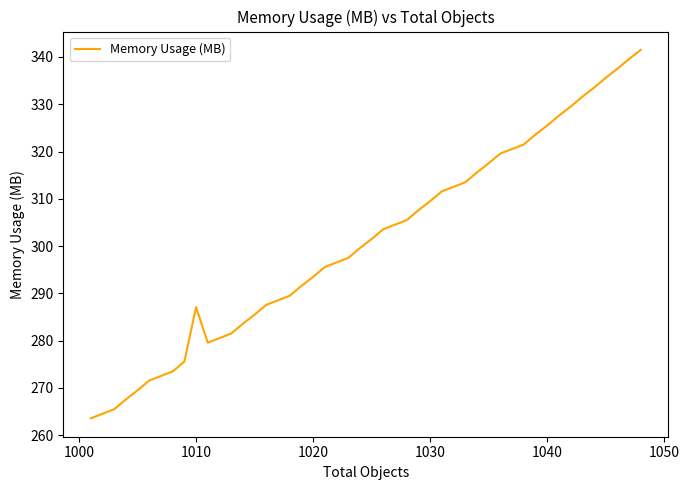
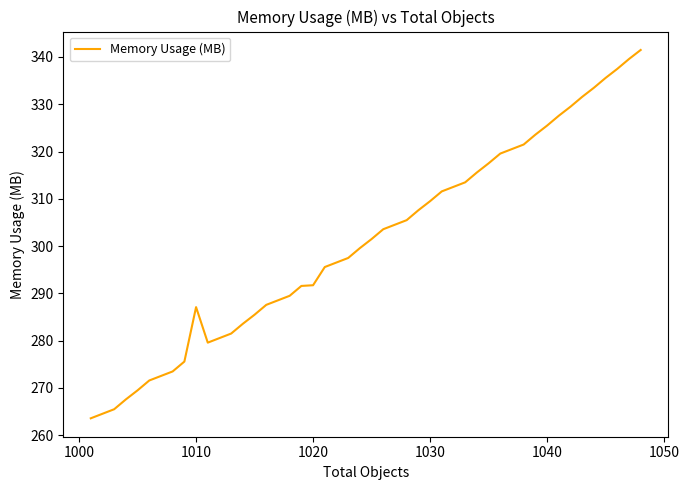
1020: 293 -> 292
